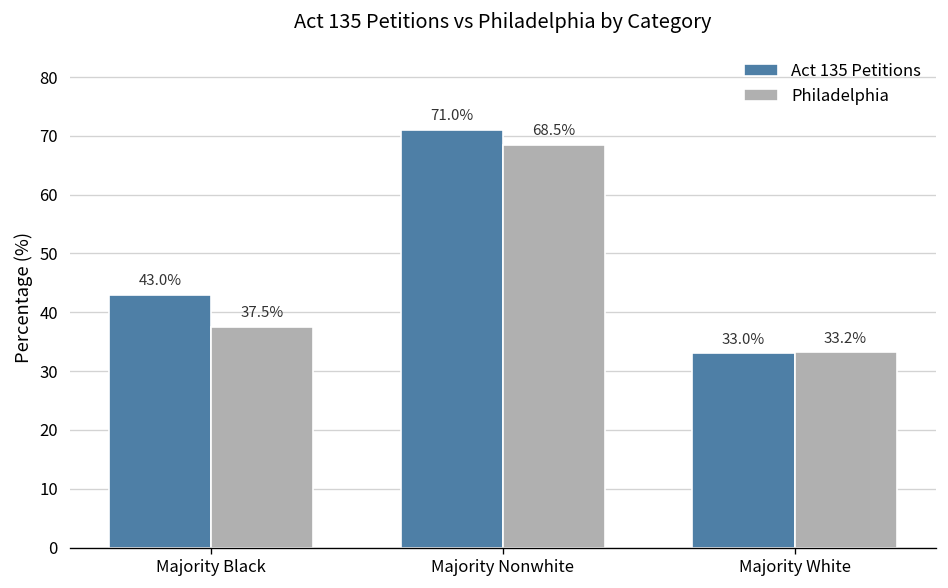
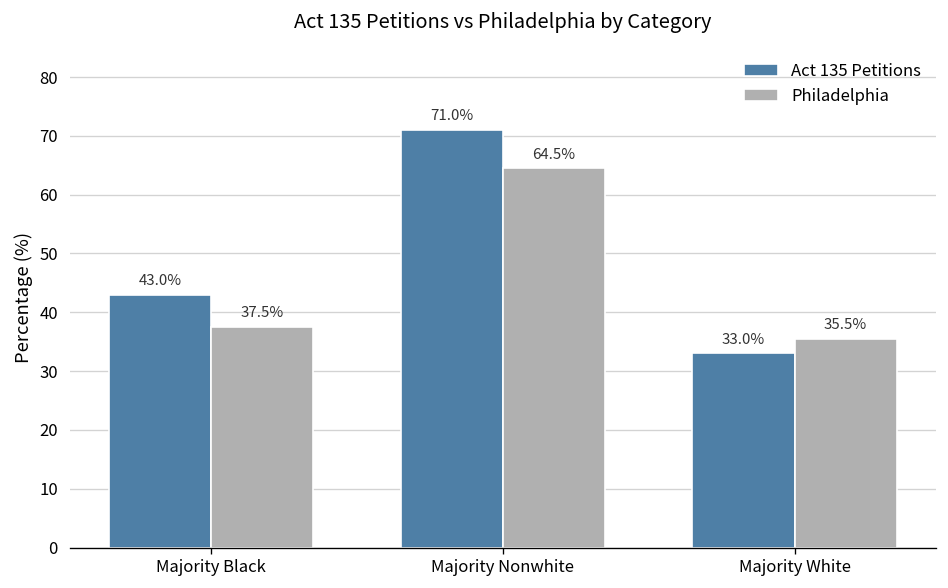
Philadelphia, Majority Nonwhite: 68.5% -> 64.5%
Philadelphia, Majority White: 33.2% -> 35.5%
